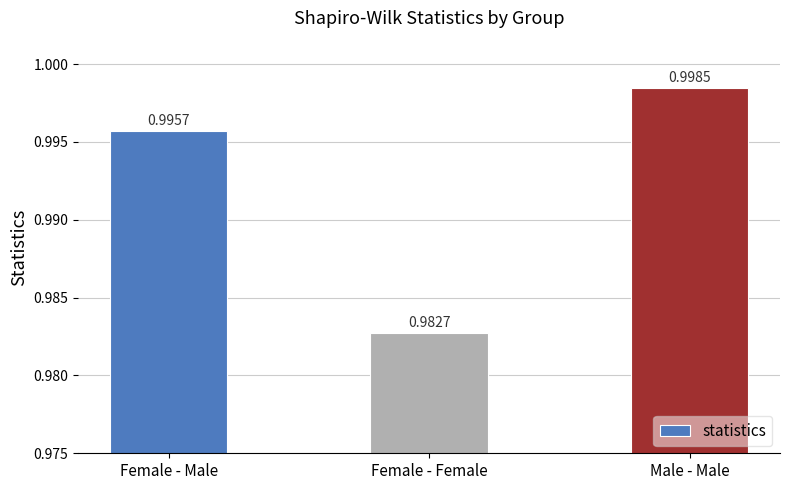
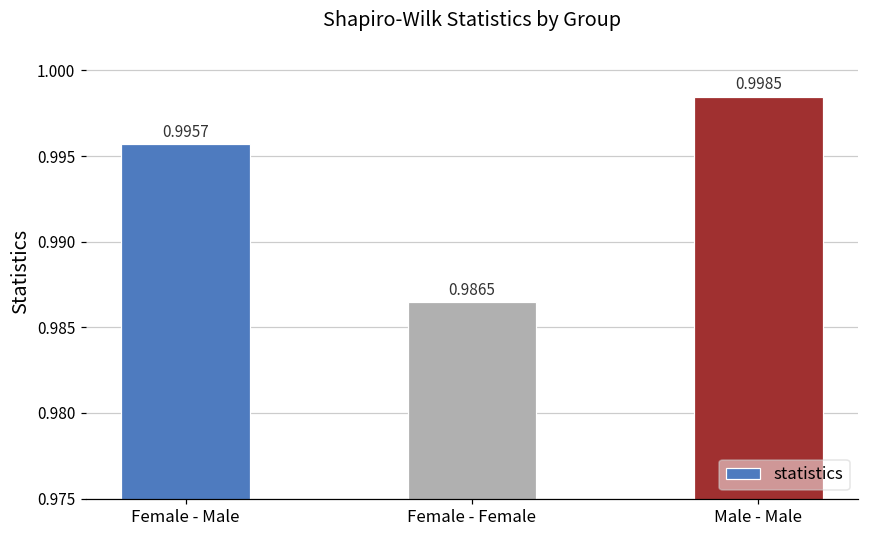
Female - Female: 0.9827 -> 0.9865
